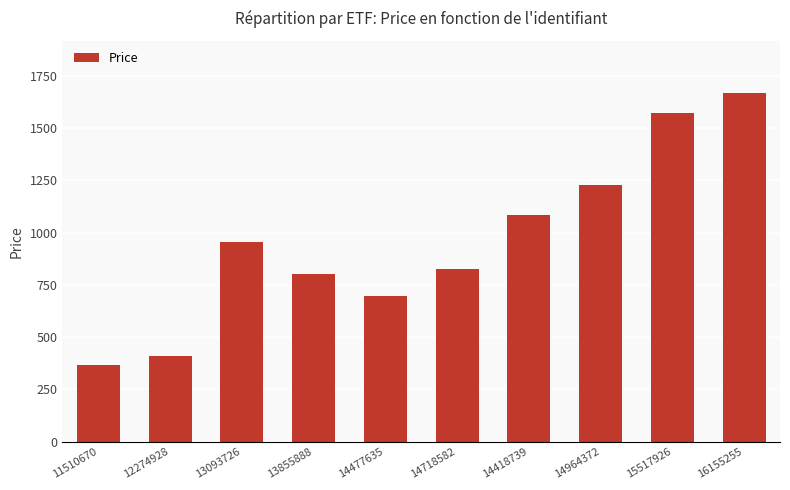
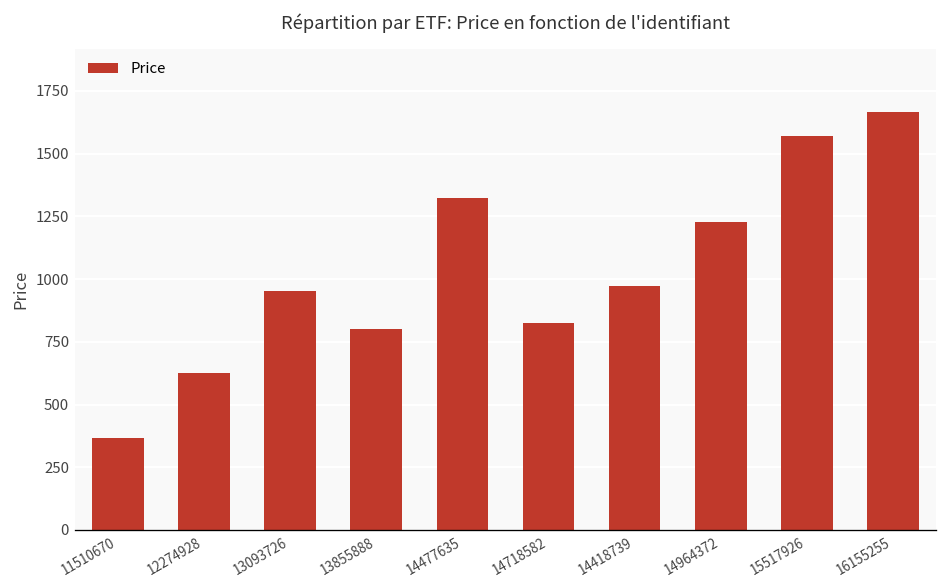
12274928: 410 -> 630
14477635: 700 -> 1320
14418739: 1080 -> 970
